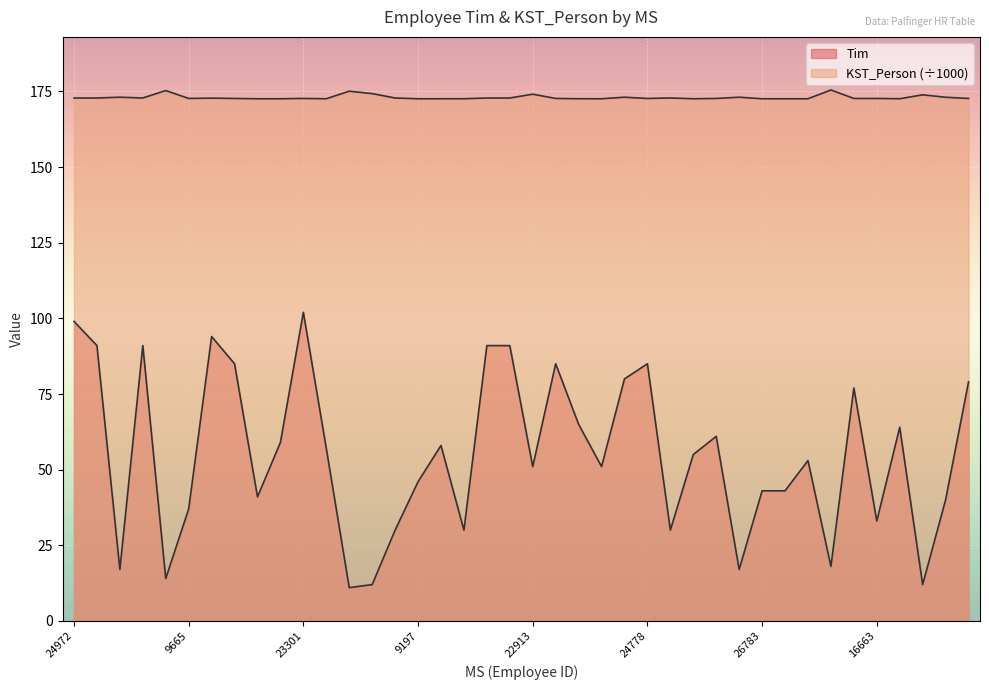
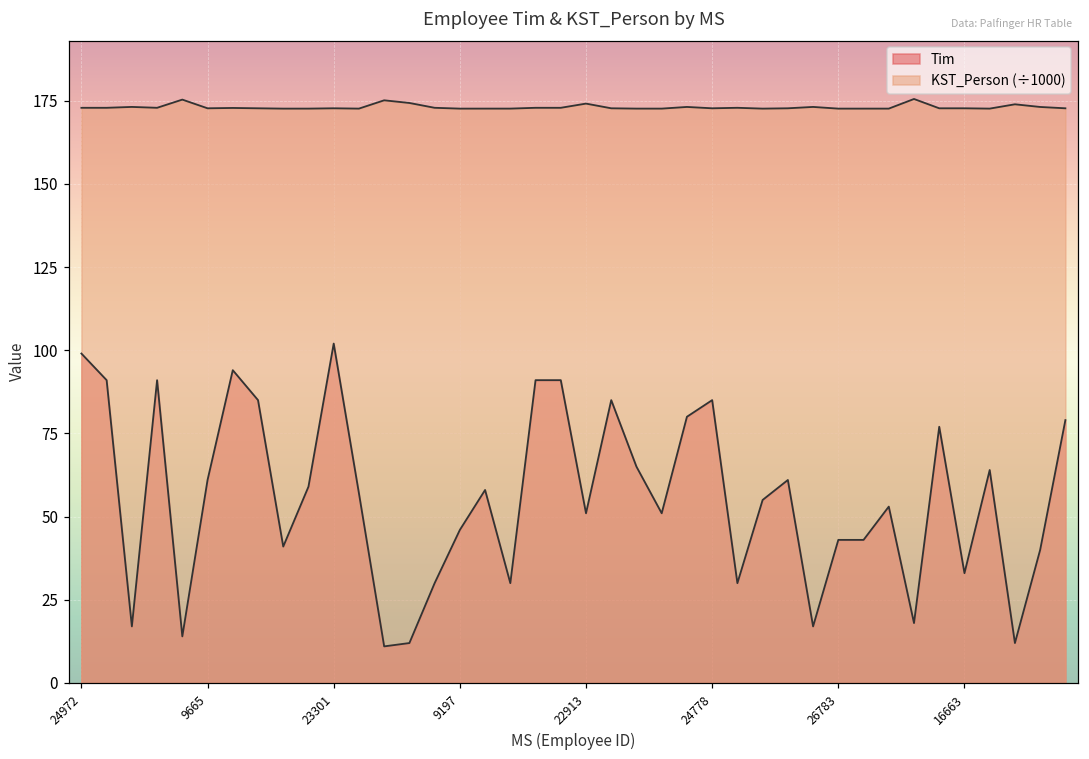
Tim, 9665: 37 -> 61
